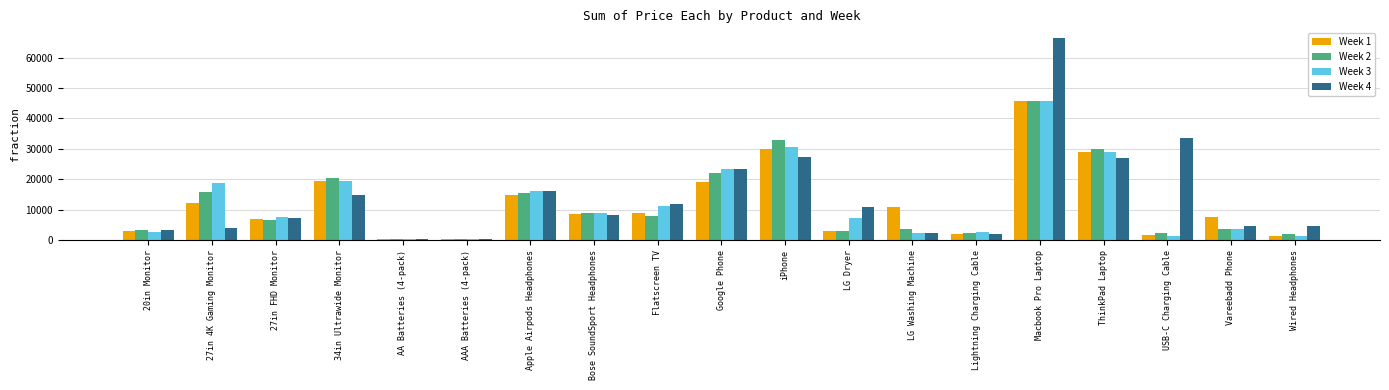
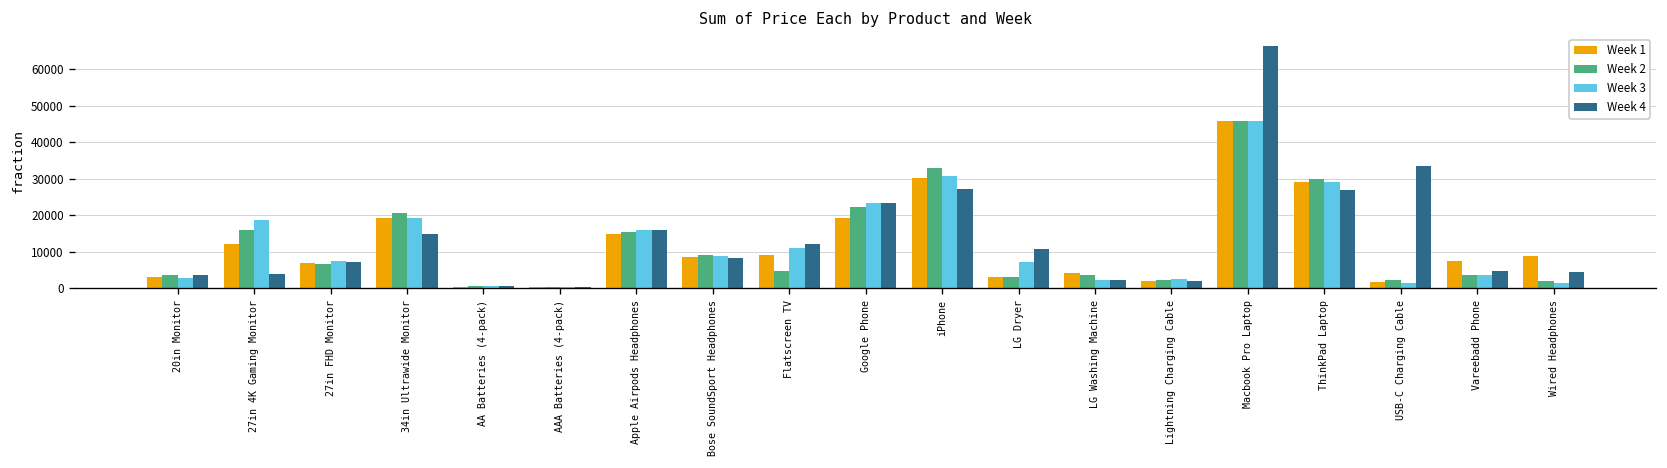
Week 2, Flatscreen TV: 8000 -> 5000
Week 1, LG Washing Machine: 11000 -> 4000
Week 1, Wired Headphones: 1000 -> 9000
